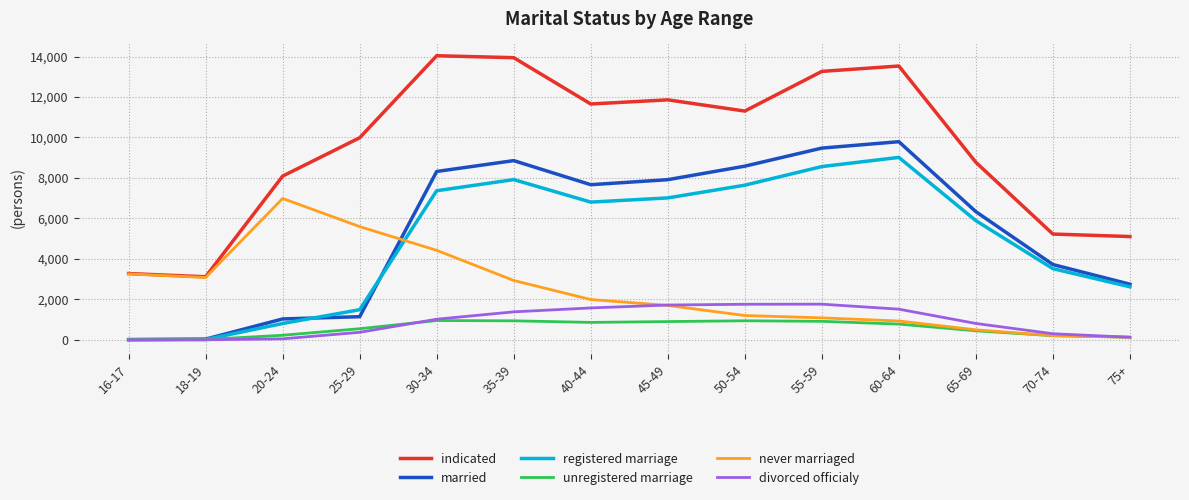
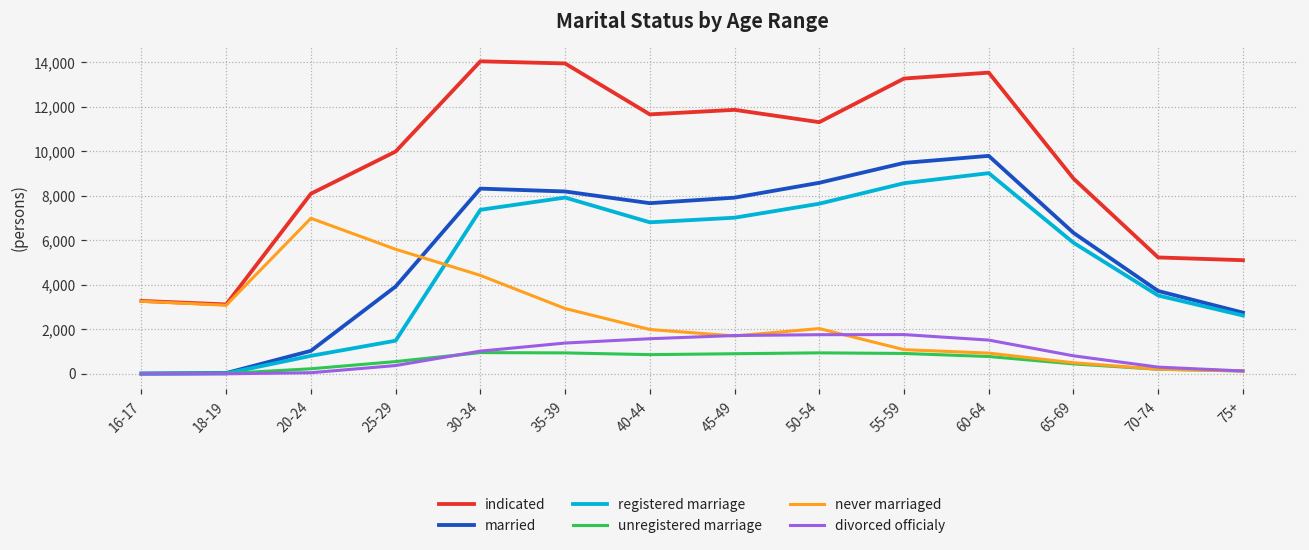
married, 25-29: 1,100 -> 3,900
married, 35-39: 8,900 -> 8,200
never marriaged, 50-54: 1,200 -> 2,000
